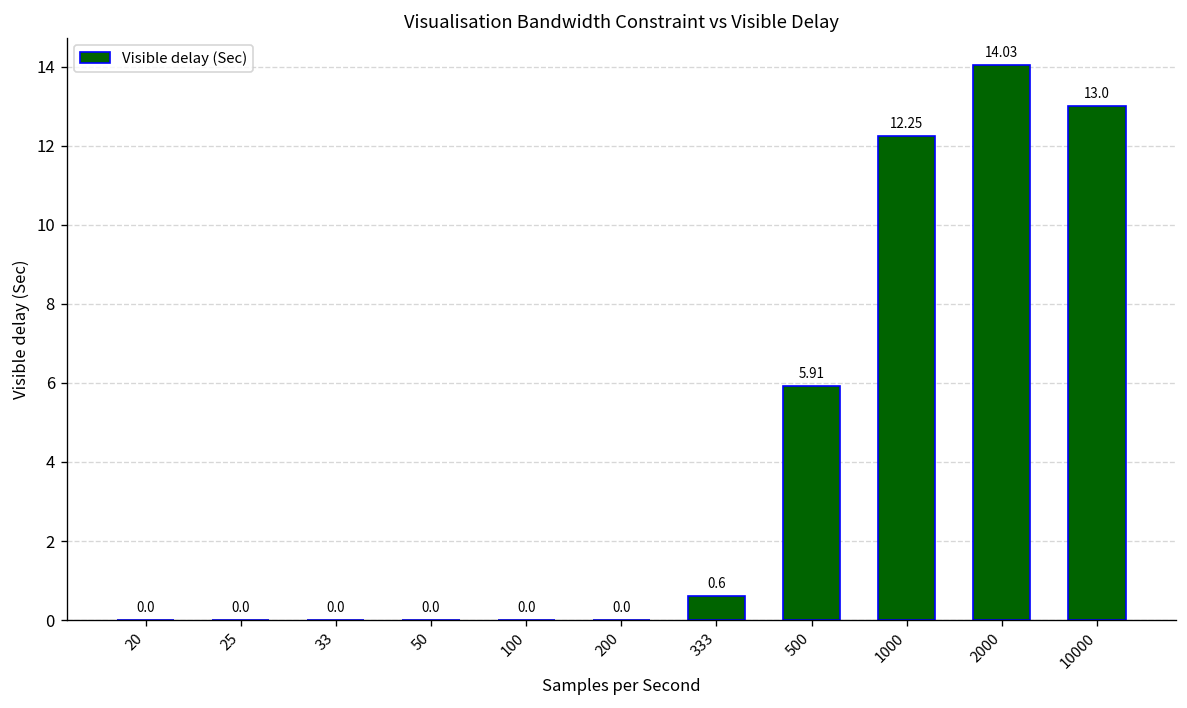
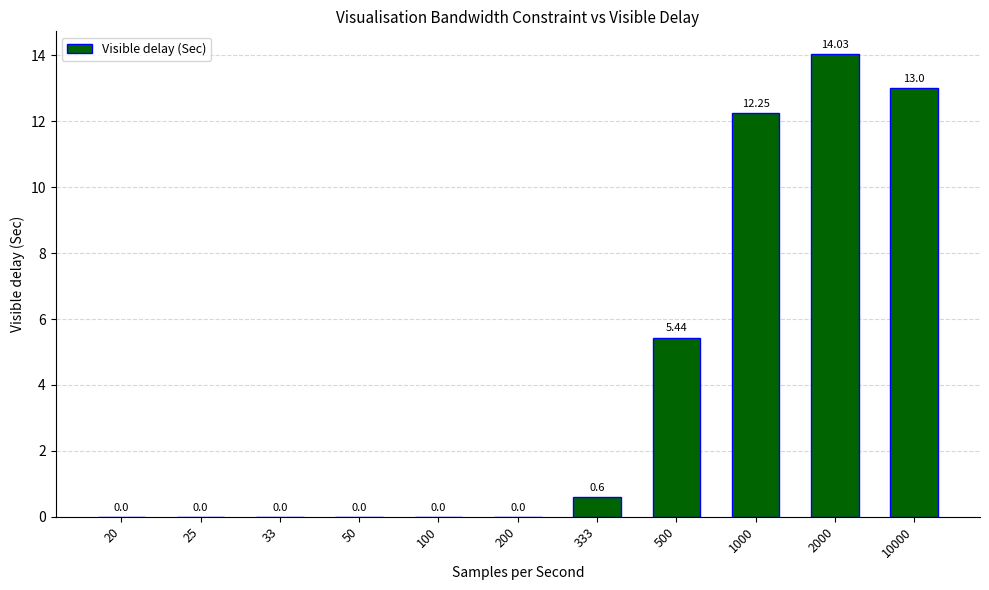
500: 5.91 -> 5.44
